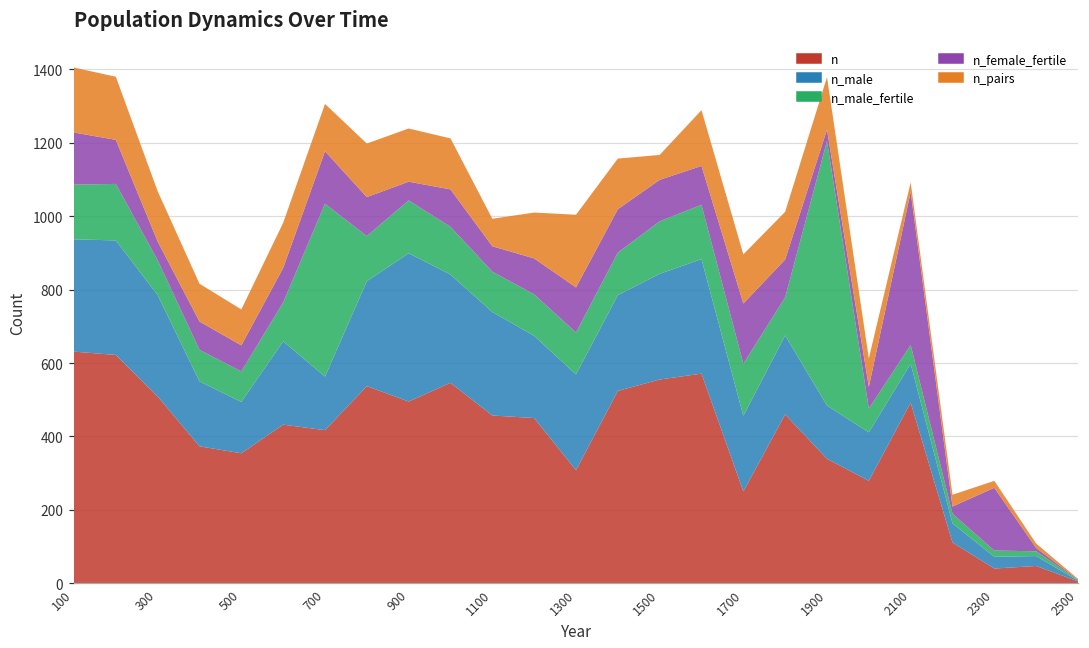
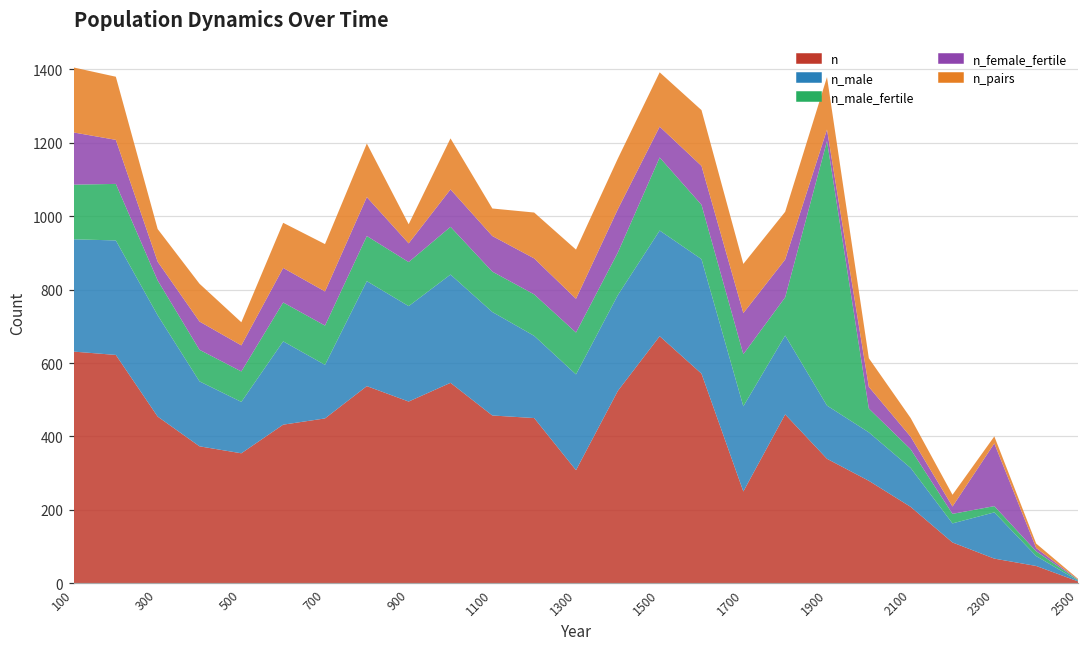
n, 300: 510 -> 450
n_pairs, 300: 140 -> 90
n_pairs, 500: 100 -> 60
n, 700: 420 -> 450
n_male_fertile, 700: 470 -> 110
n_female_fertile, 700: 140 -> 90
n_male, 900: 400 -> 260
n_male_fertile, 900: 140 -> 120
n_pairs, 900: 150 -> 50
n_female_fertile, 1100: 70 -> 100
n_female_fertile, 1300: 120 -> 90
n_pairs, 1300: 200 -> 130
n, 1500: 560 -> 670
n_male_fertile, 1500: 140 -> 200
n_female_fertile, 1500: 110 -> 80
n_pairs, 1500: 70 -> 150
n_male, 1700: 210 -> 230
n_female_fertile, 1700: 160 -> 110
n, 2100: 490 -> 210
n_female_fertile, 2100: 420 -> 30
n_pairs, 2100: 30 -> 50
n, 2300: 40 -> 70
n_male, 2300: 30 -> 130
